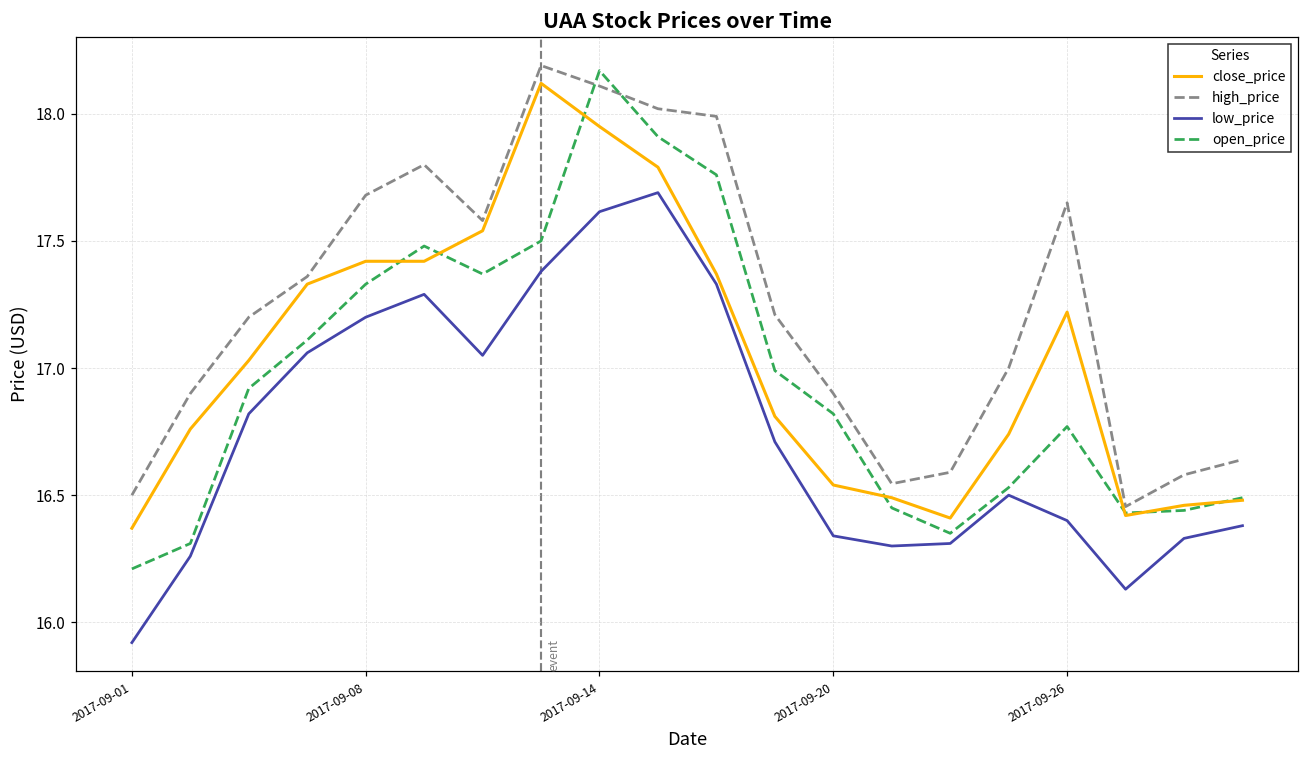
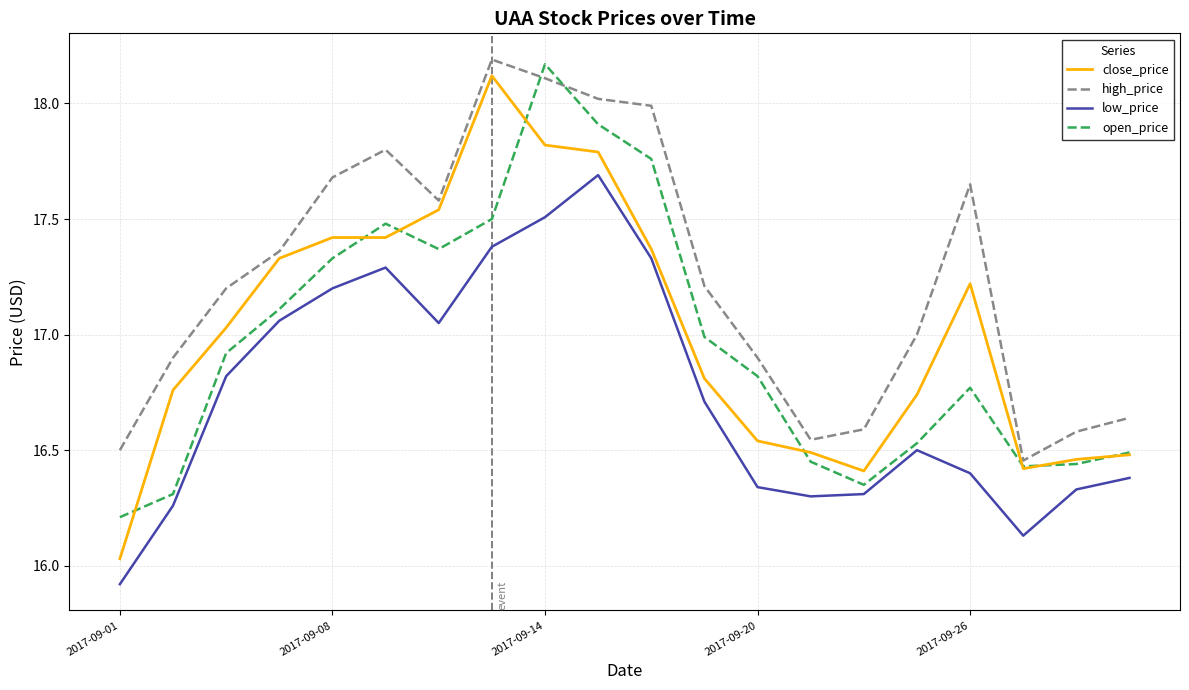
close_price, 2017-09-01: 16.37 -> 16.03
close_price, 2017-09-14: 17.95 -> 17.82
low_price, 2017-09-14: 17.62 -> 17.51
